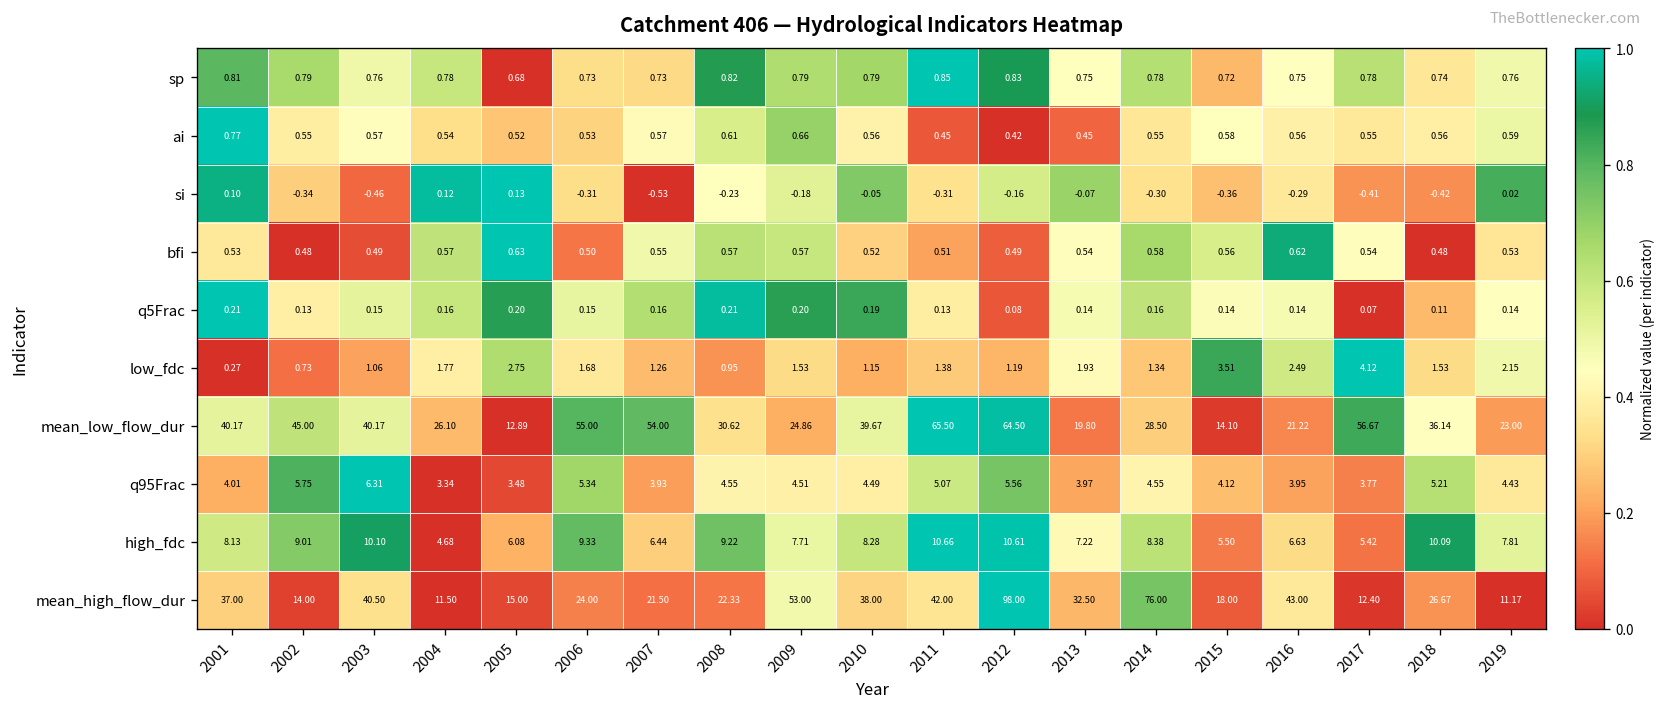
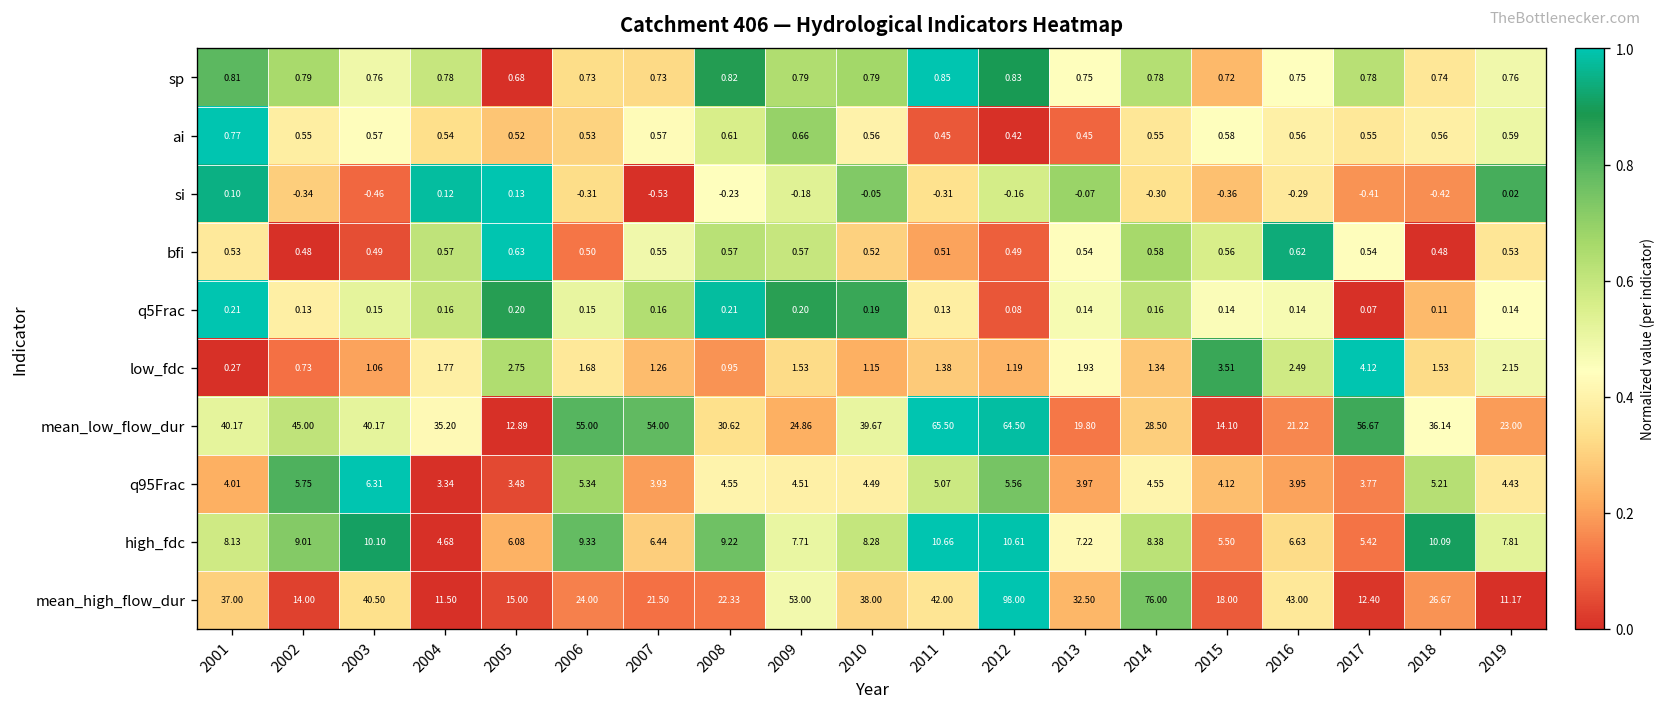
mean_low_flow_dur, 2004: 26.10 -> 35.20
